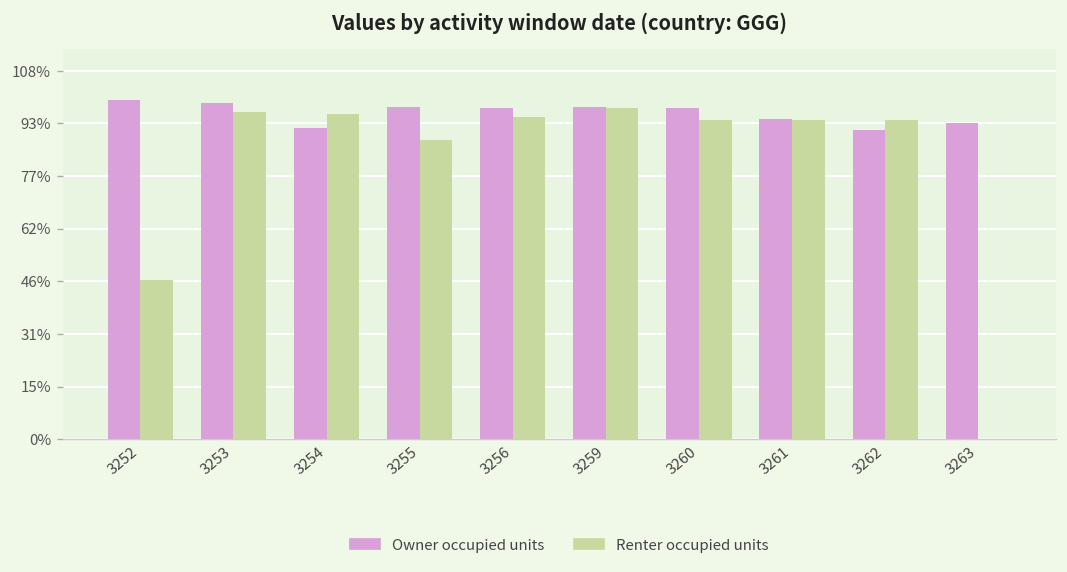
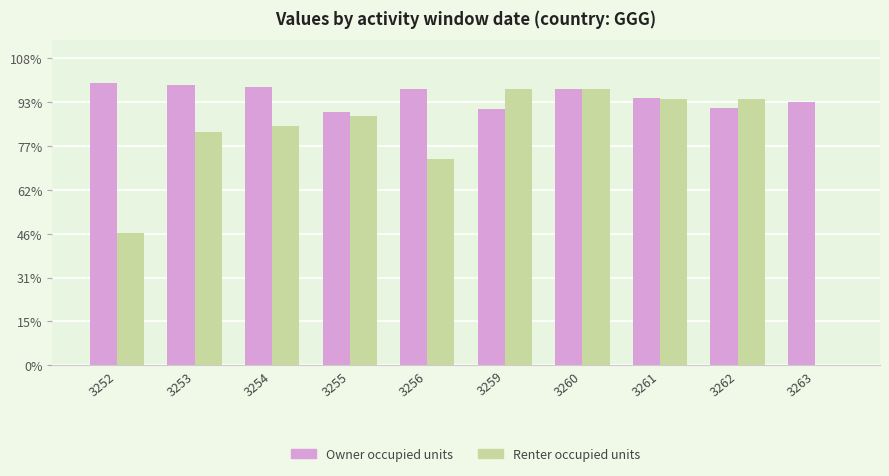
Renter occupied units, 3253: 96% -> 82%
Owner occupied units, 3254: 91% -> 98%
Renter occupied units, 3254: 95% -> 84%
Owner occupied units, 3255: 97% -> 89%
Renter occupied units, 3256: 94% -> 73%
Owner occupied units, 3259: 97% -> 90%
Renter occupied units, 3260: 94% -> 97%
